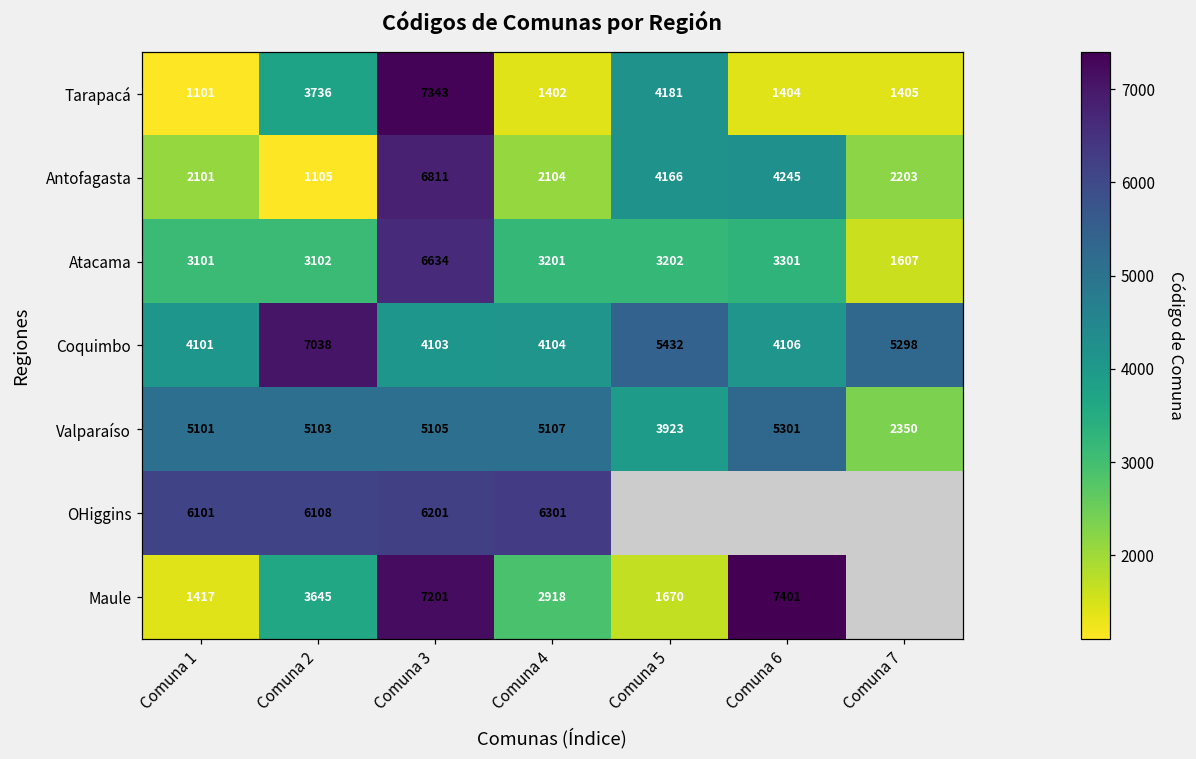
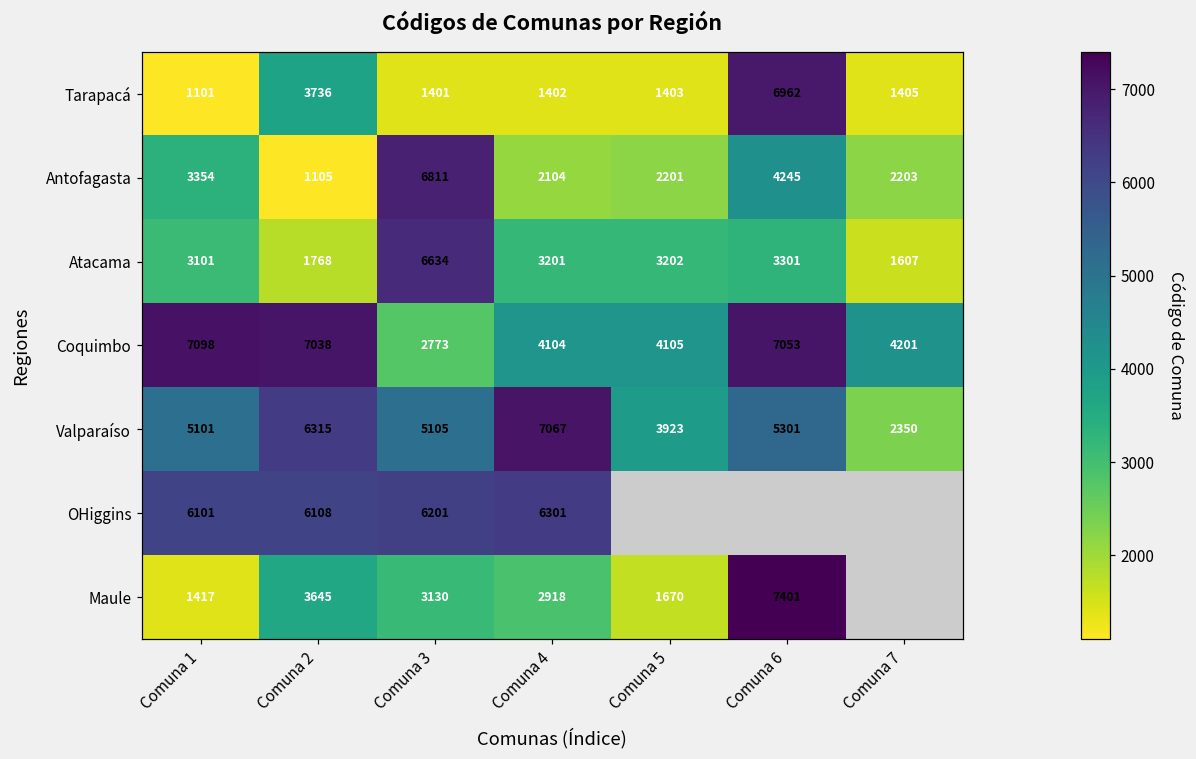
Tarapacá, Comuna 3: 7343 -> 1401
Tarapacá, Comuna 5: 4181 -> 1403
Tarapacá, Comuna 6: 1404 -> 6962
Antofagasta, Comuna 1: 2101 -> 3354
Antofagasta, Comuna 5: 4166 -> 2201
Atacama, Comuna 2: 3102 -> 1768
Coquimbo, Comuna 1: 4101 -> 7098
Coquimbo, Comuna 3: 4103 -> 2773
Coquimbo, Comuna 5: 5432 -> 4105
Coquimbo, Comuna 6: 4106 -> 7053
Coquimbo, Comuna 7: 5298 -> 4201
Valparaíso, Comuna 2: 5103 -> 6315
Valparaíso, Comuna 4: 5107 -> 7067
Maule, Comuna 3: 7201 -> 3130
